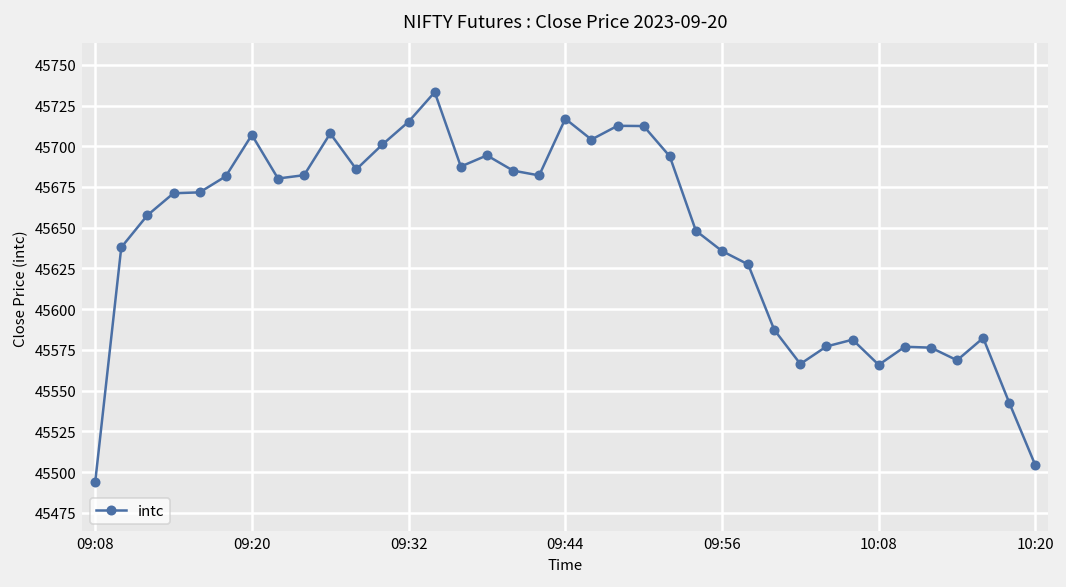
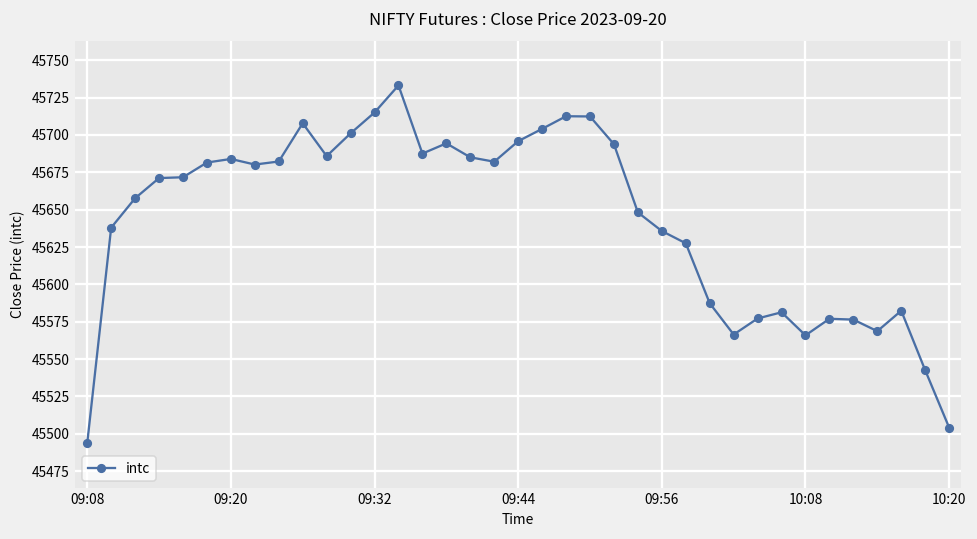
09:20: 45707 -> 45684
09:44: 45717 -> 45696
